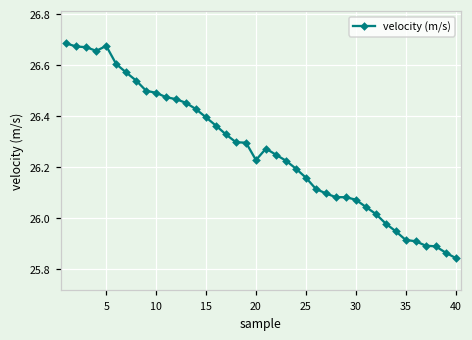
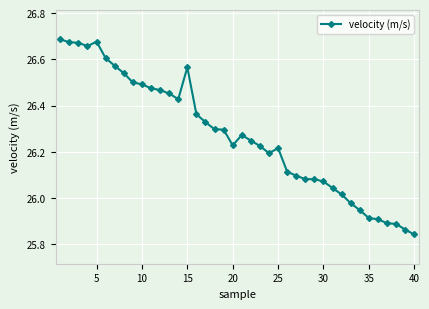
15: 26.40 -> 26.57
25: 26.16 -> 26.22
